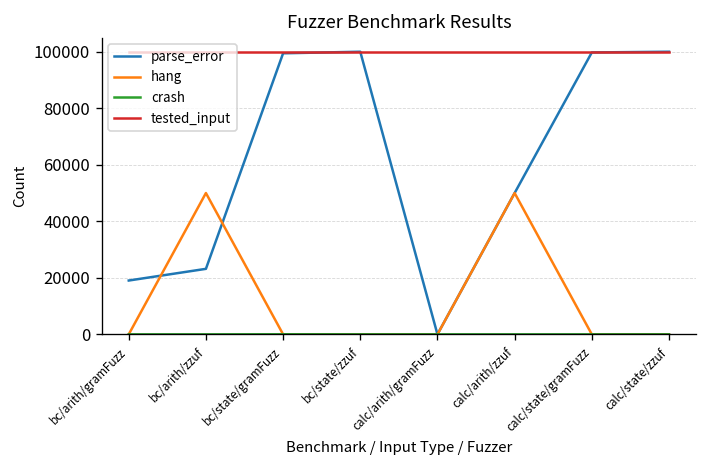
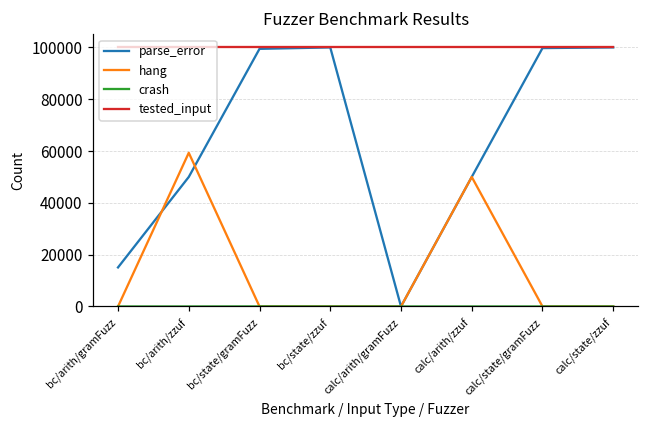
parse_error, bc/arith/gramFuzz: 19000 -> 15000
parse_error, bc/arith/zzuf: 23000 -> 50000
hang, bc/arith/zzuf: 50000 -> 59000
